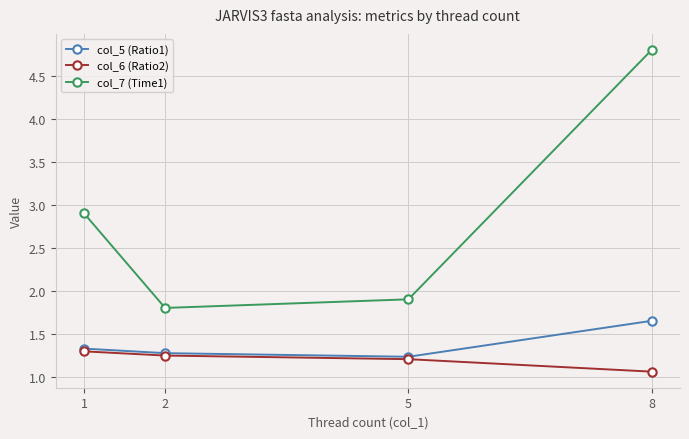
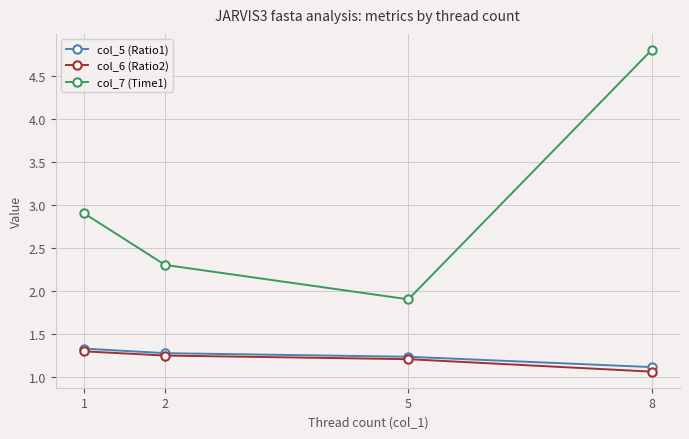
col_7 (Time1), 2: 1.8 -> 2.3
col_5 (Ratio1), 8: 1.7 -> 1.1
